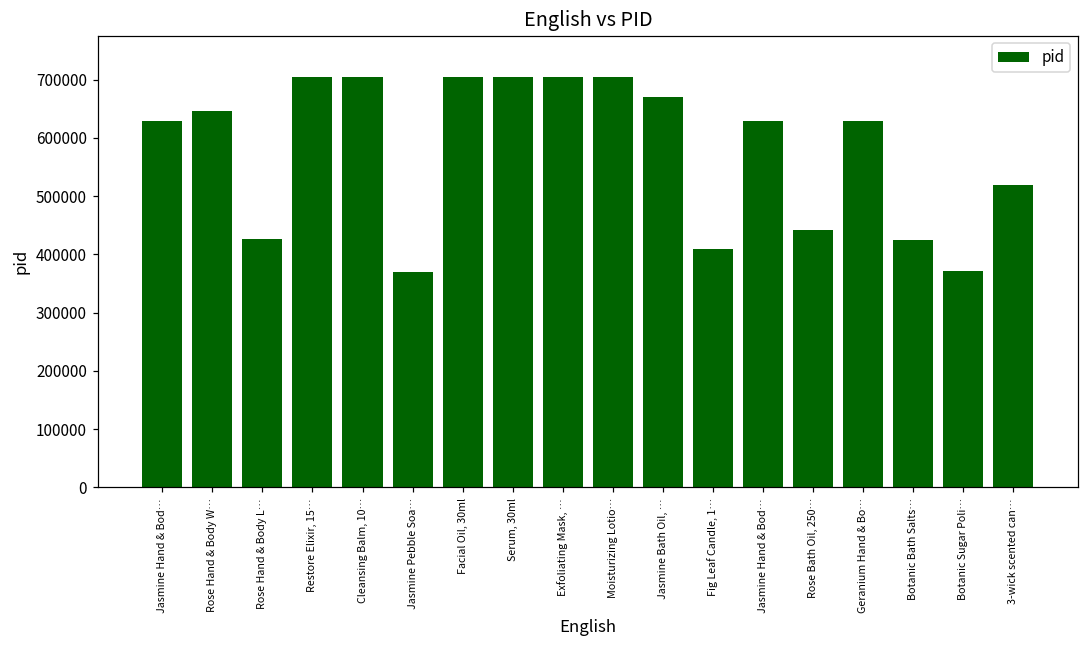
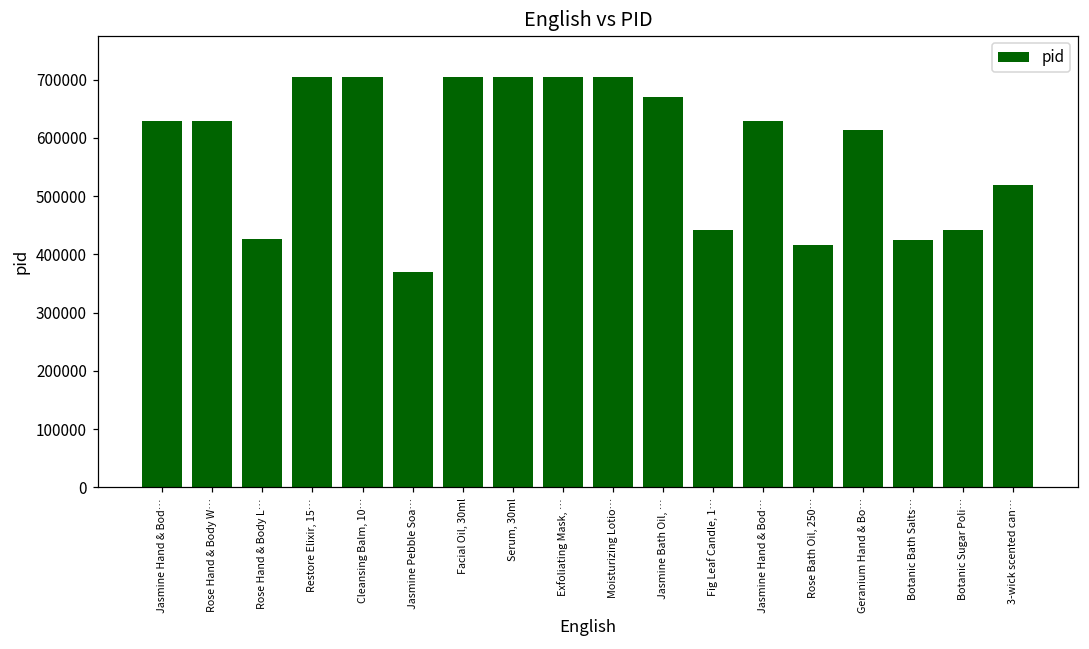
Rose Hand & Body W…: 650000 -> 630000
Fig Leaf Candle, 1…: 410000 -> 440000
Rose Bath Oil, 250…: 440000 -> 420000
Geranium Hand & Bo…: 630000 -> 610000
Botanic Sugar Poli…: 370000 -> 440000
